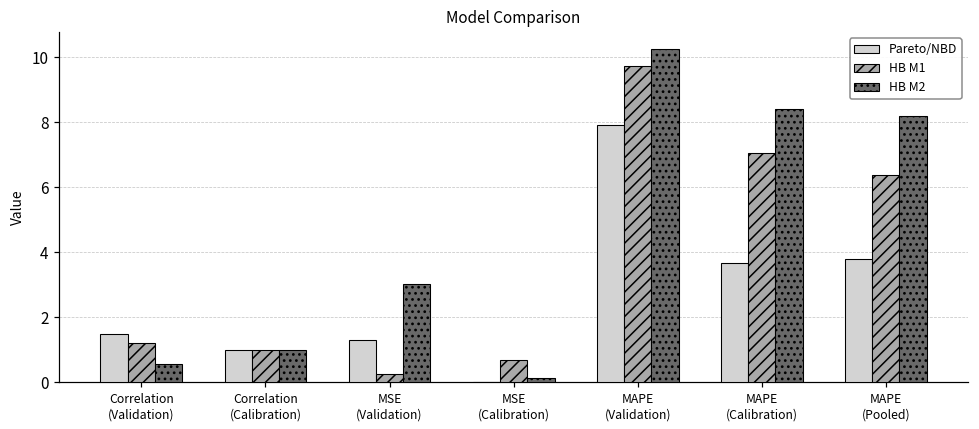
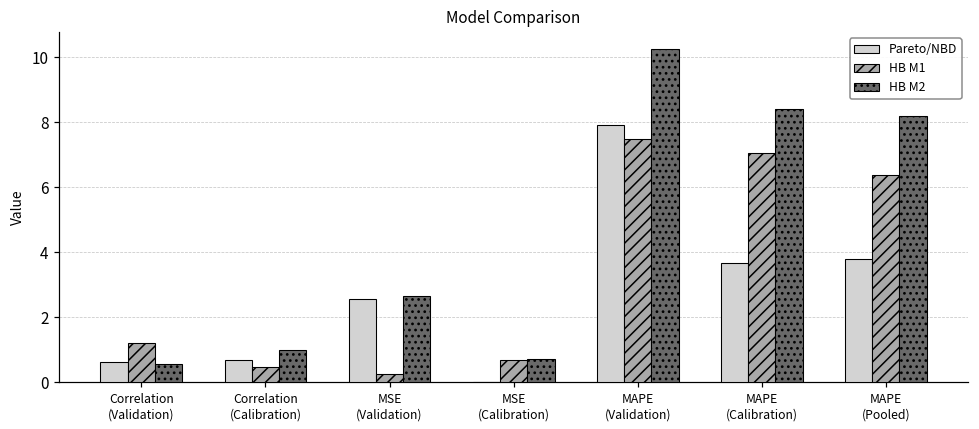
Pareto/NBD, Correlation (Validation): 1.5 -> 0.6
Pareto/NBD, Correlation (Calibration): 1.0 -> 0.7
HB M1, Correlation (Calibration): 1.0 -> 0.5
Pareto/NBD, MSE (Validation): 1.3 -> 2.6
HB M2, MSE (Validation): 3.0 -> 2.7
HB M2, MSE (Calibration): 0.1 -> 0.7
HB M1, MAPE (Validation): 9.7 -> 7.5
